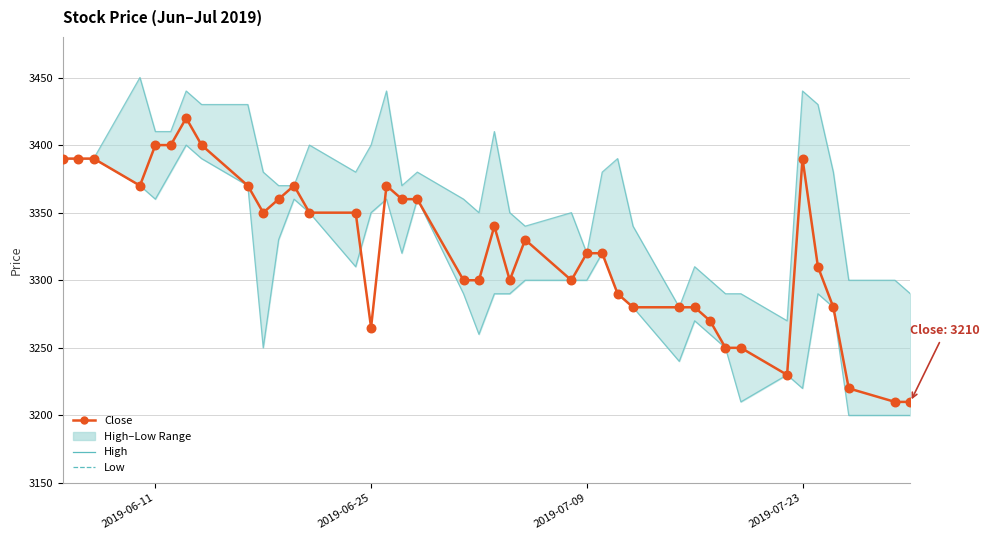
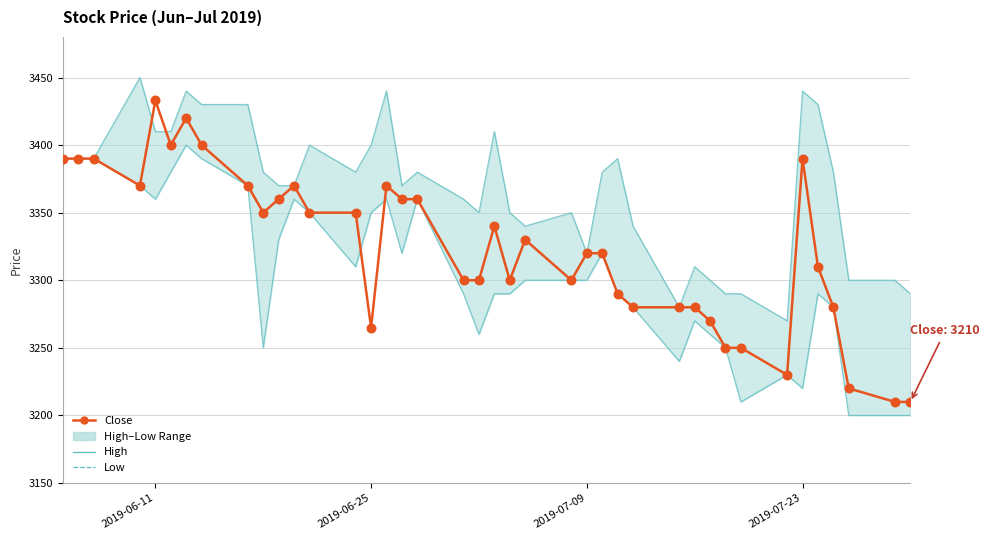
Close, 2019-06-11: 3400 -> 3433
